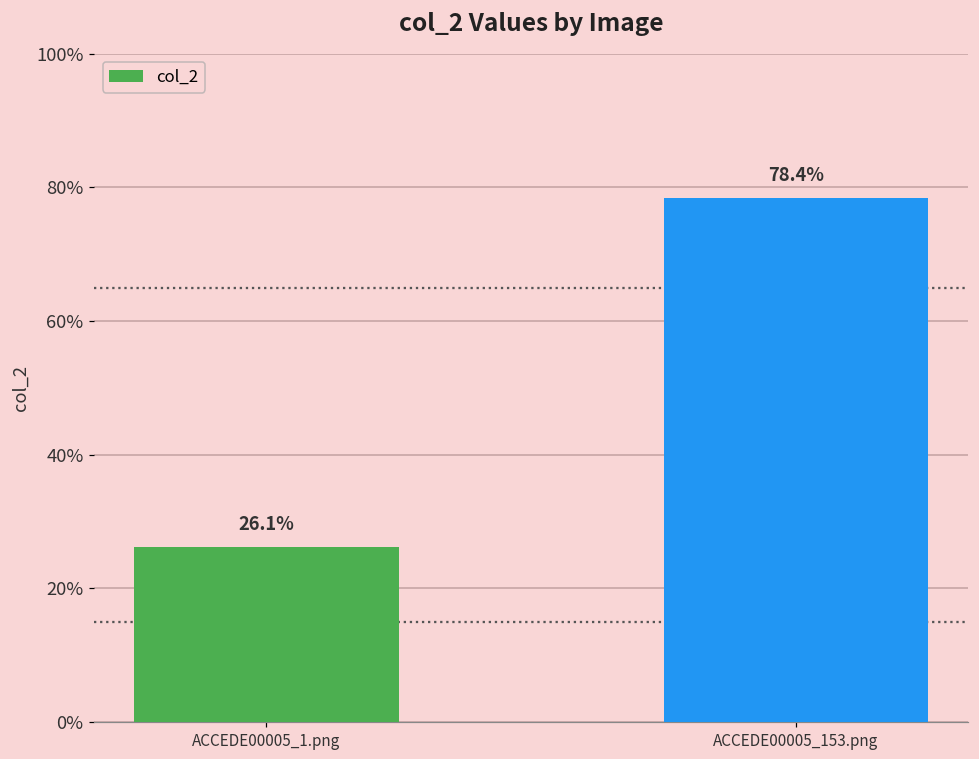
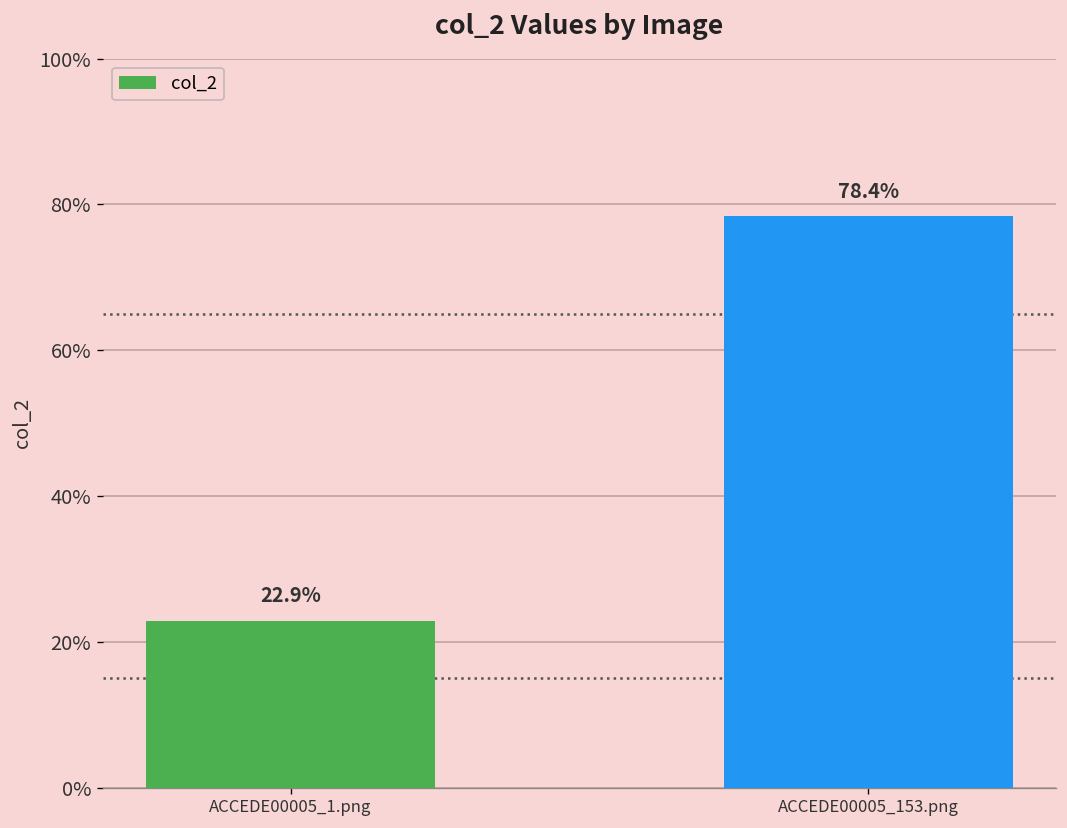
ACCEDE00005_1.png: 26.1% -> 22.9%
